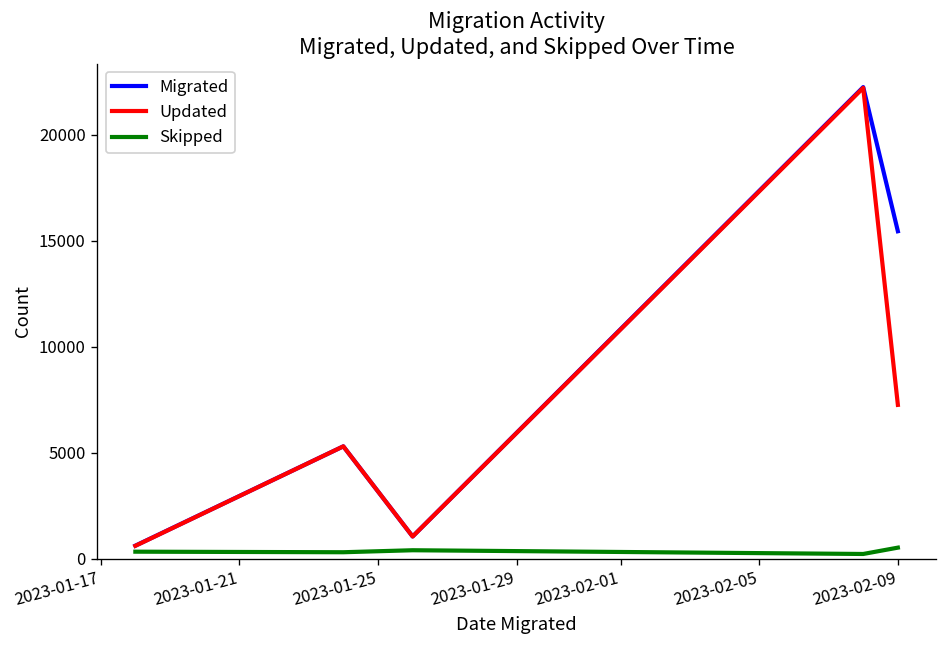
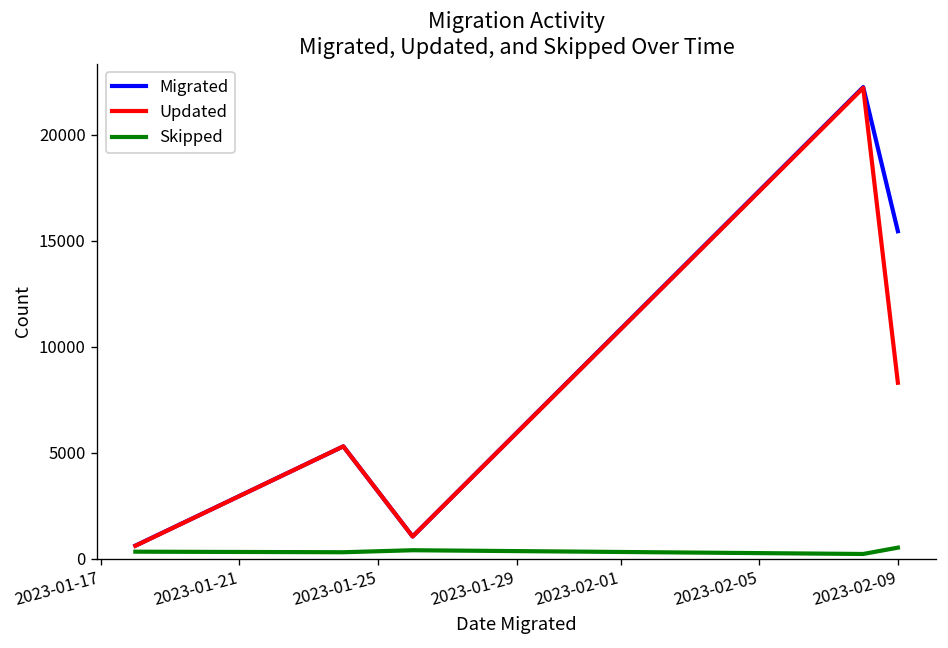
Updated, 2023-02-09: 7300 -> 8300
